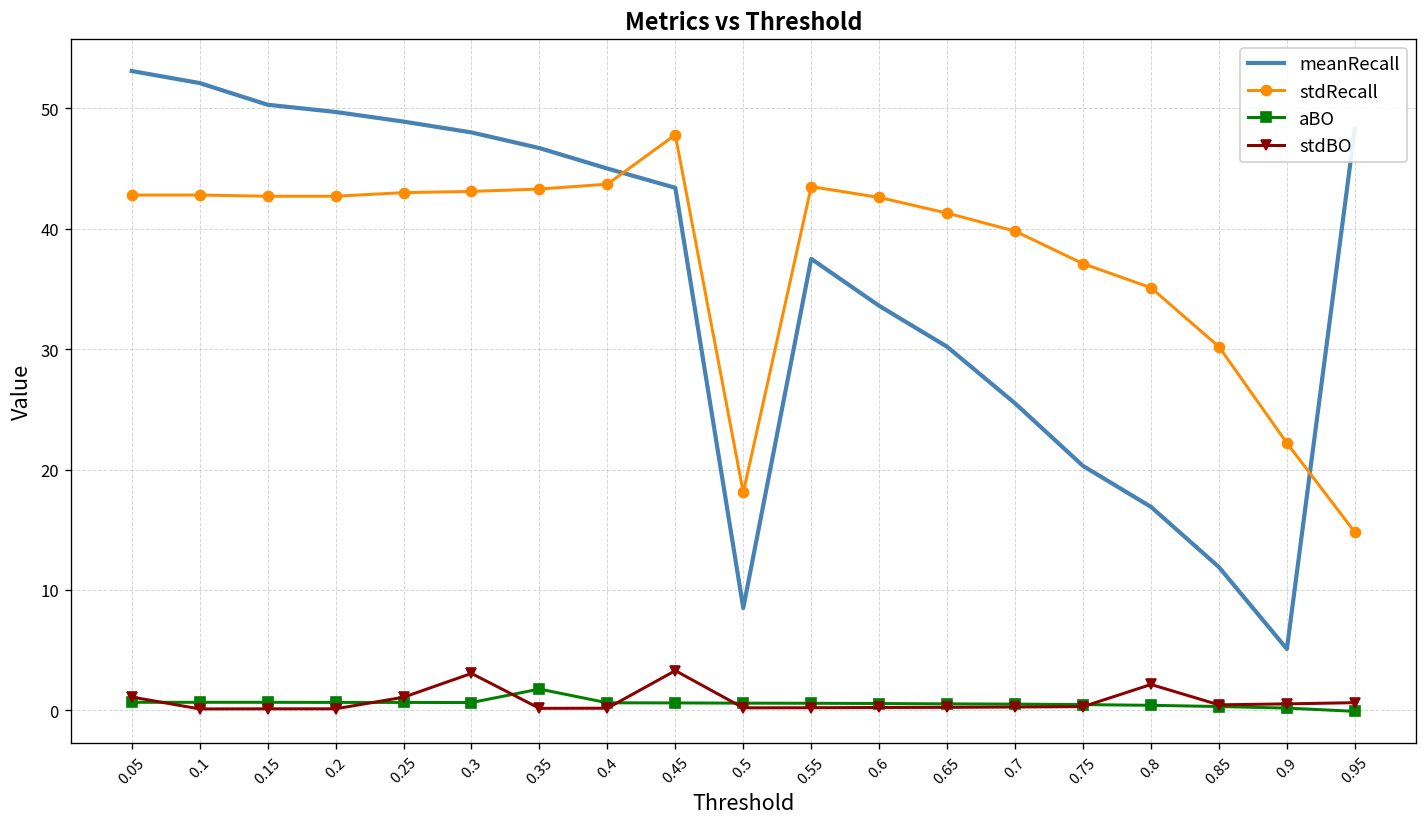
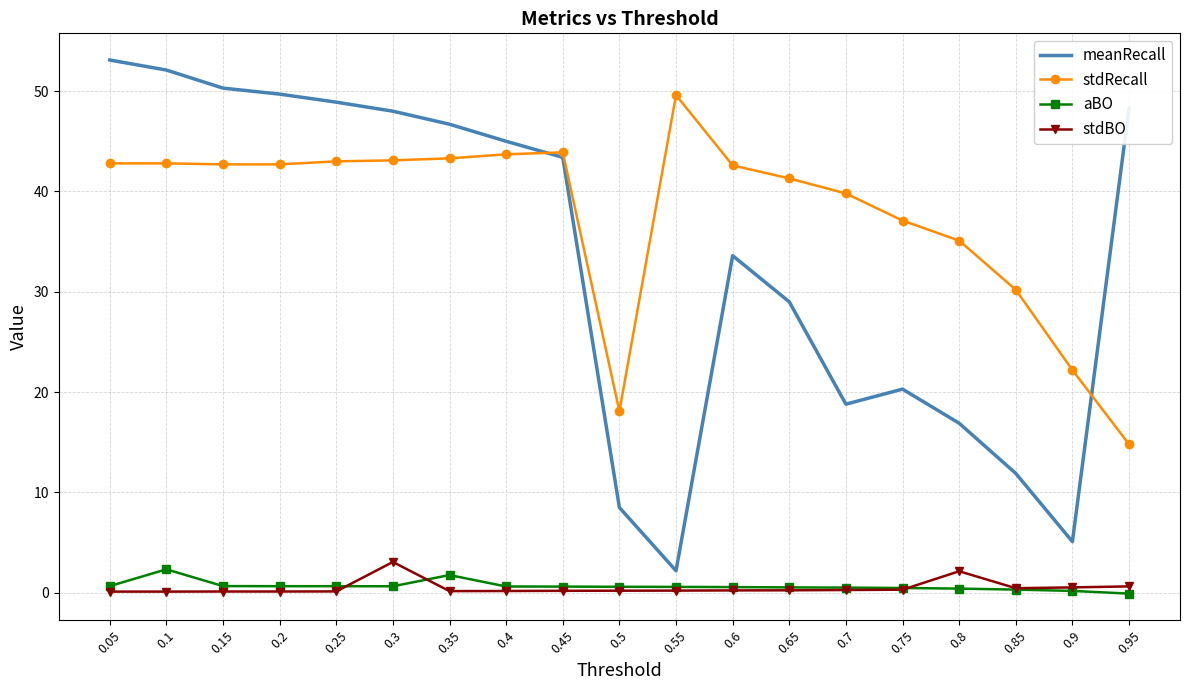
stdBO, 0.05: 1.1 -> 0.1
aBO, 0.1: 0.7 -> 2.3
stdBO, 0.25: 1.1 -> 0.1
stdRecall, 0.45: 47.8 -> 43.9
stdBO, 0.45: 3.3 -> 0.2
meanRecall, 0.55: 37.5 -> 2.2
stdRecall, 0.55: 43.5 -> 49.6
meanRecall, 0.65: 30.2 -> 29.0
meanRecall, 0.7: 25.5 -> 18.8
